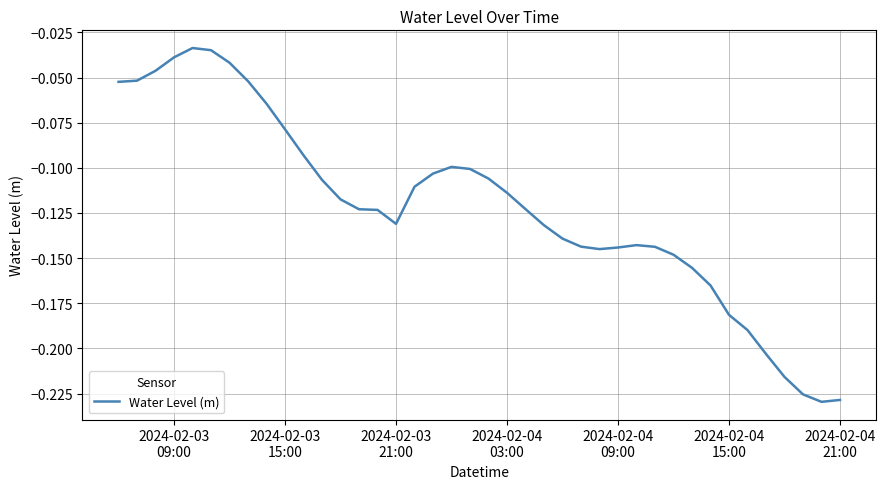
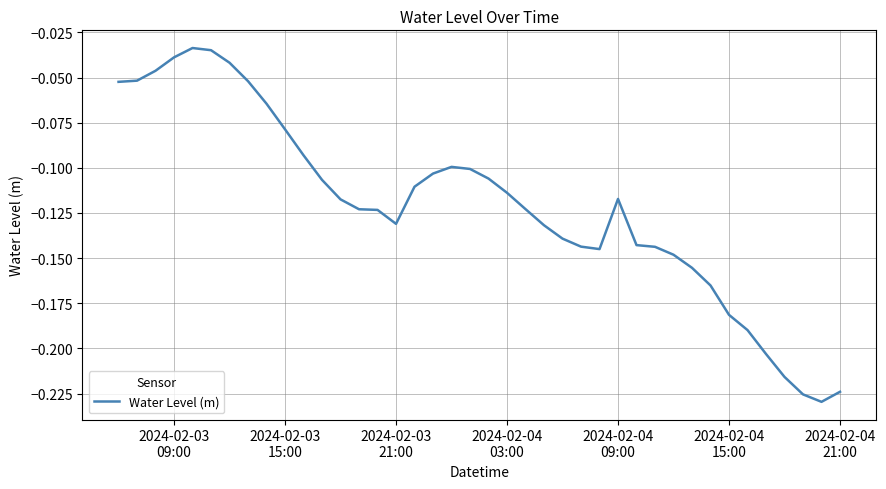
2024-02-04 09:00: -0.144 -> -0.117
2024-02-04 21:00: -0.228 -> -0.224
